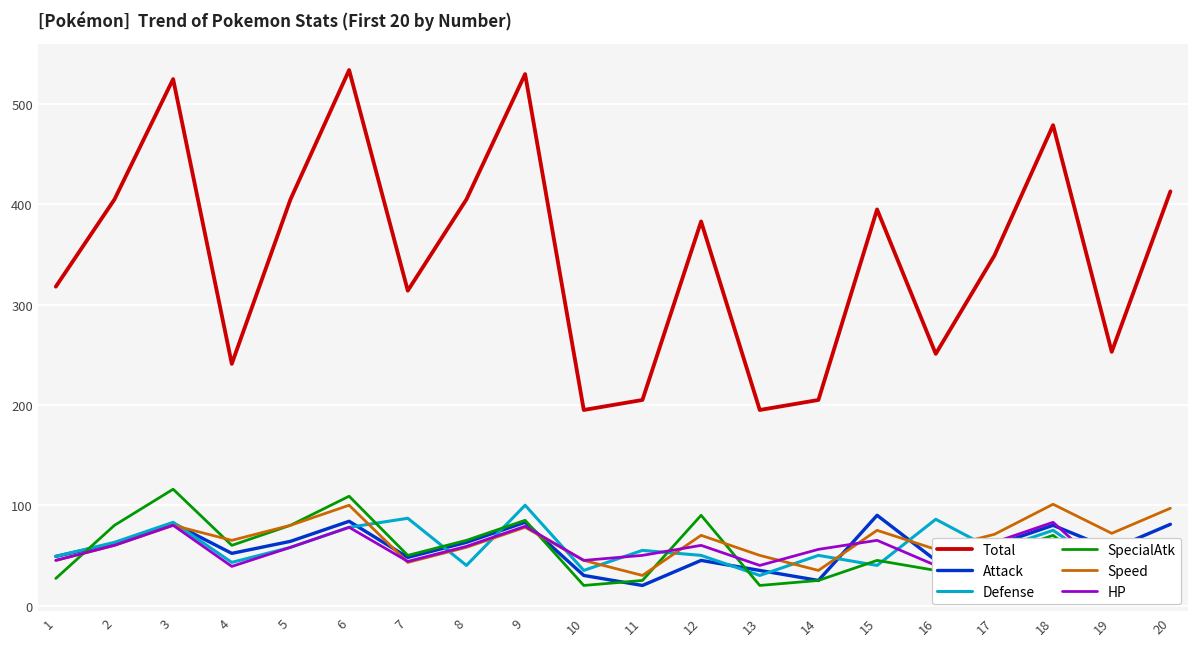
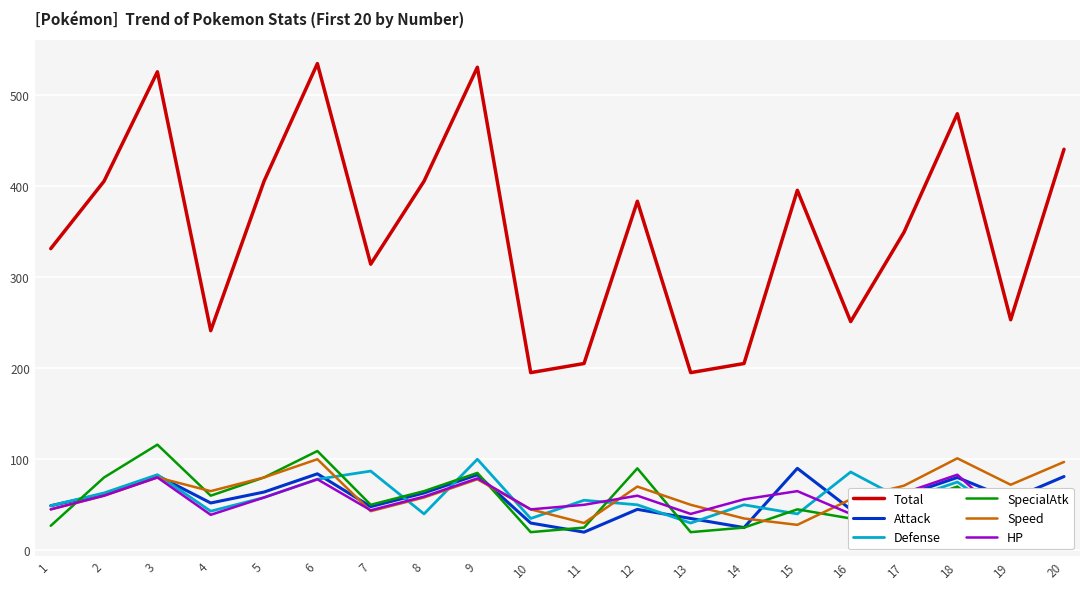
Total, 1: 320 -> 330
Speed, 15: 80 -> 30
Total, 20: 410 -> 440
